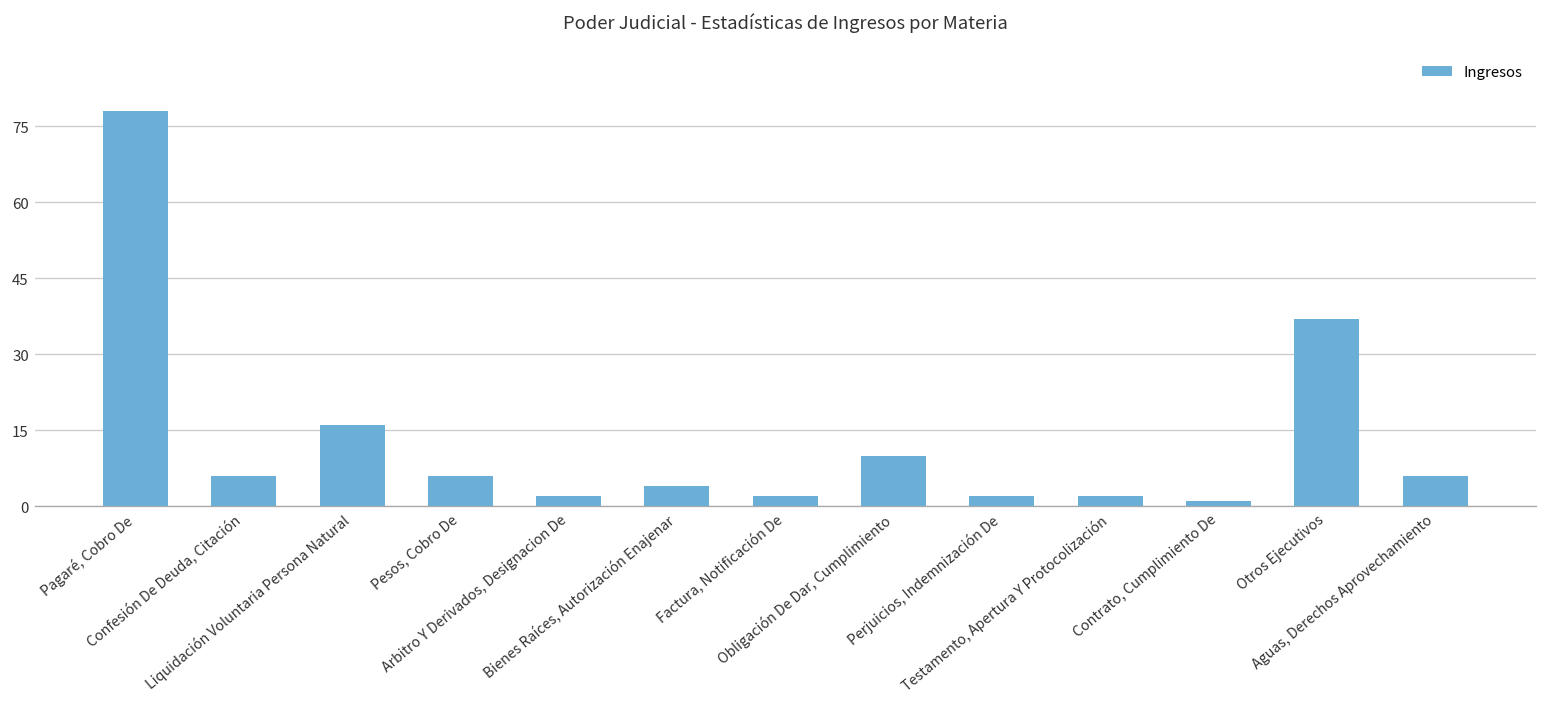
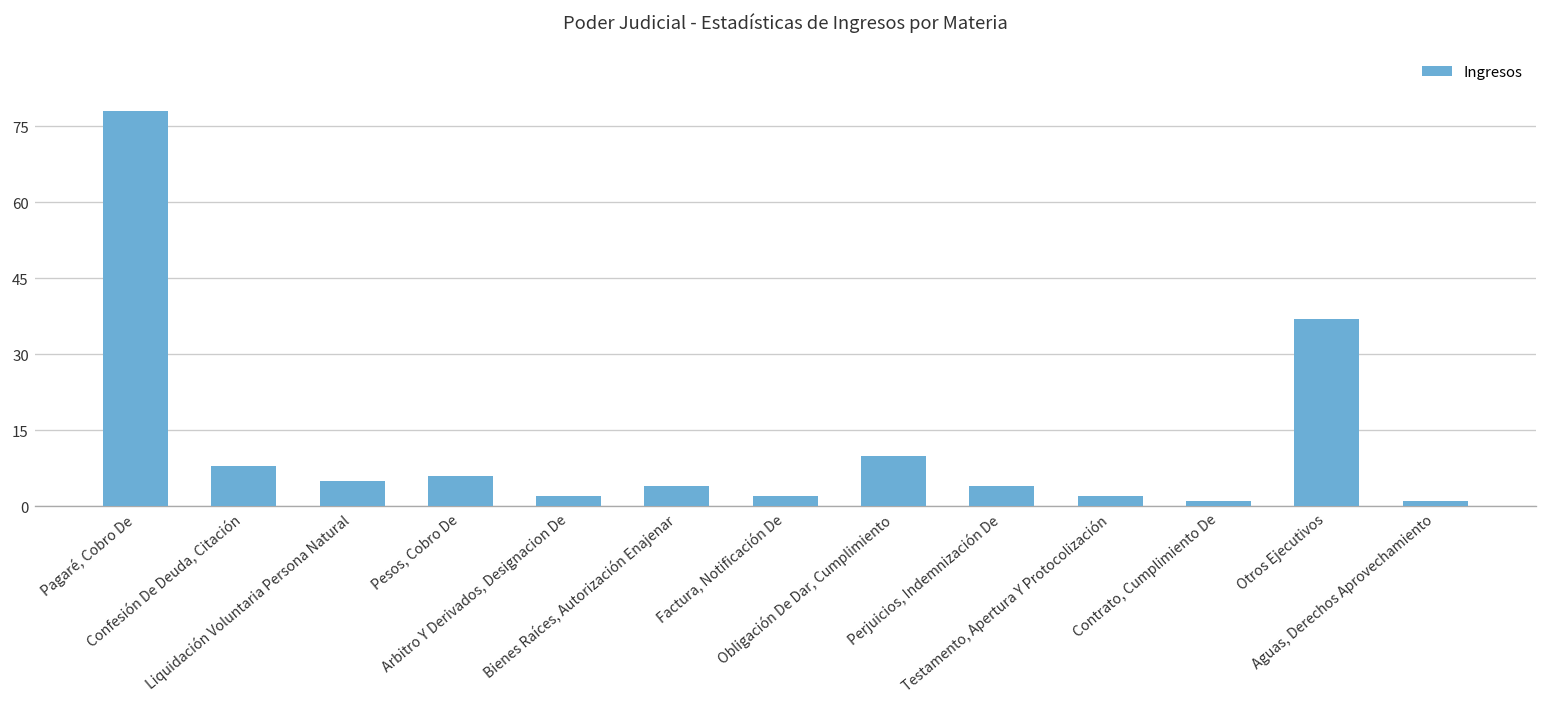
Confesión De Deuda, Citación: 6 -> 8
Liquidación Voluntaria Persona Natural: 16 -> 5
Perjuicios, Indemnización De: 2 -> 4
Aguas, Derechos Aprovechamiento: 6 -> 1
